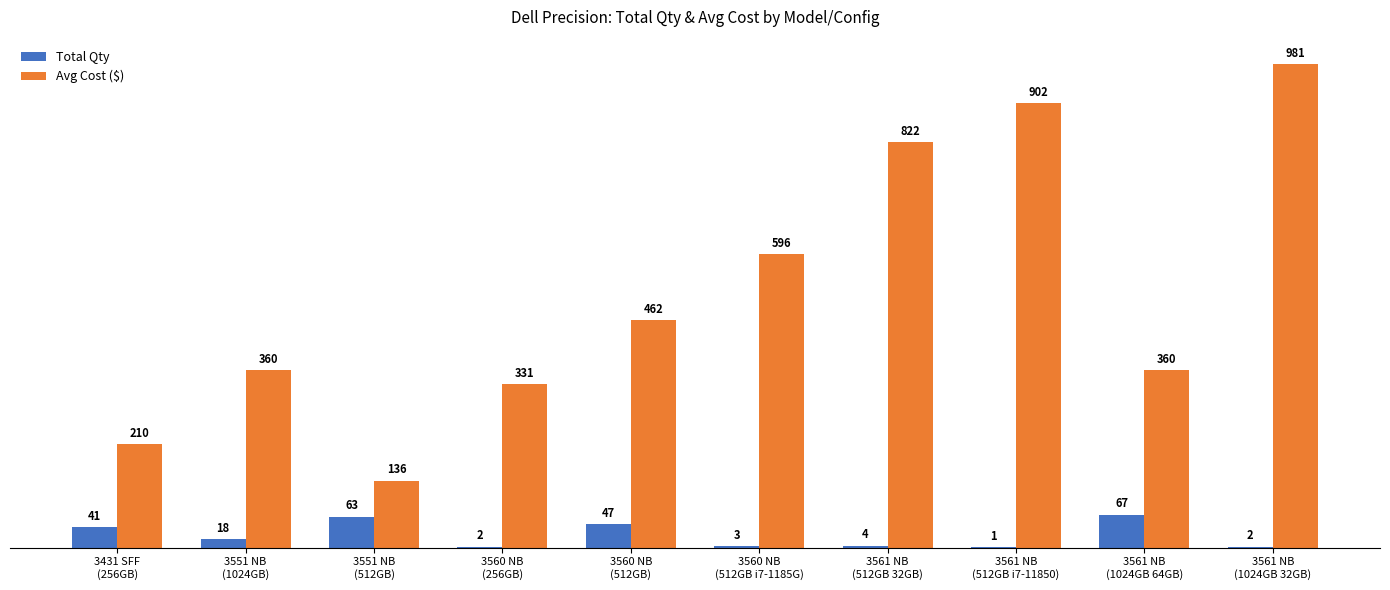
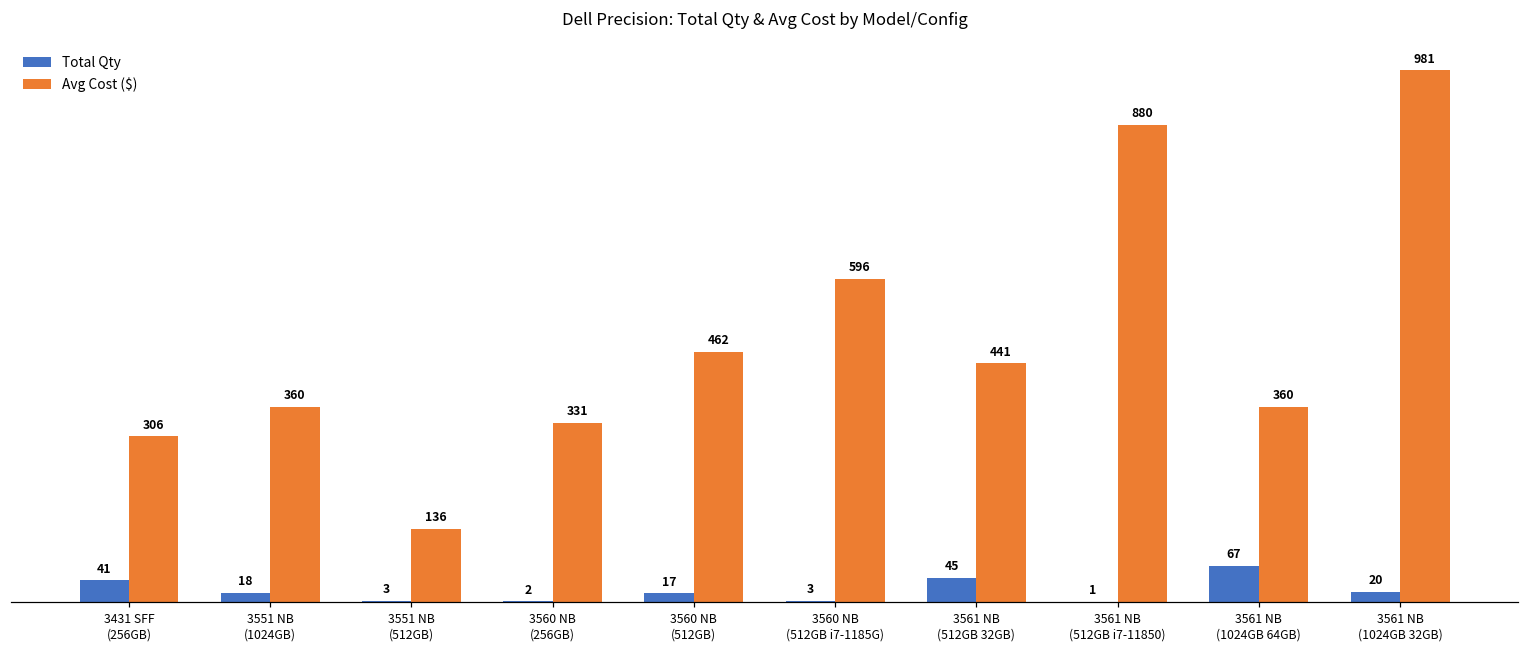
Avg Cost ($), 3431 SFF (256GB): 210 -> 306
Total Qty, 3551 NB (512GB): 63 -> 3
Total Qty, 3560 NB (512GB): 47 -> 17
Total Qty, 3561 NB (512GB 32GB): 4 -> 45
Avg Cost ($), 3561 NB (512GB 32GB): 822 -> 441
Avg Cost ($), 3561 NB (512GB i7-11850): 902 -> 880
Total Qty, 3561 NB (1024GB 32GB): 2 -> 20
